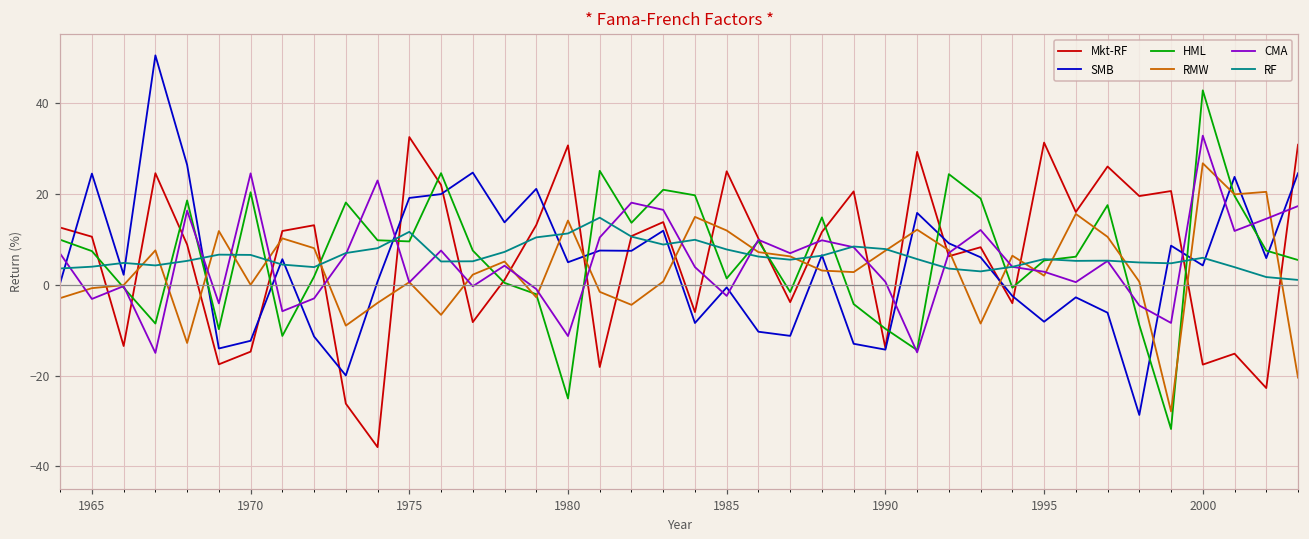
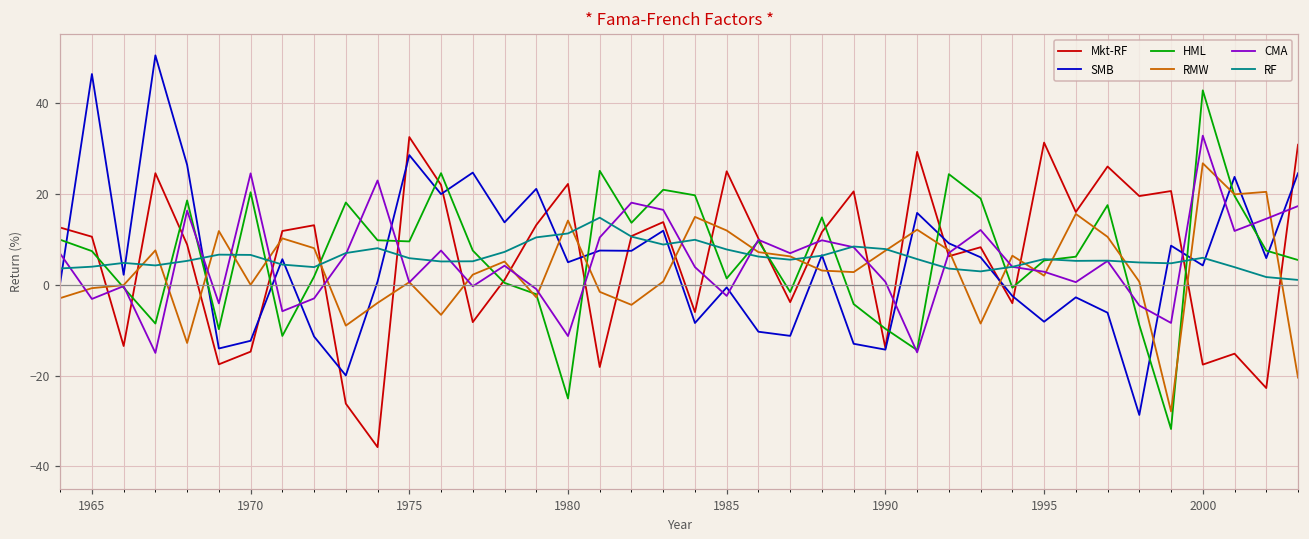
SMB, 1965: 24 -> 46
SMB, 1975: 19 -> 28
RF, 1975: 12 -> 6
Mkt-RF, 1980: 31 -> 22
